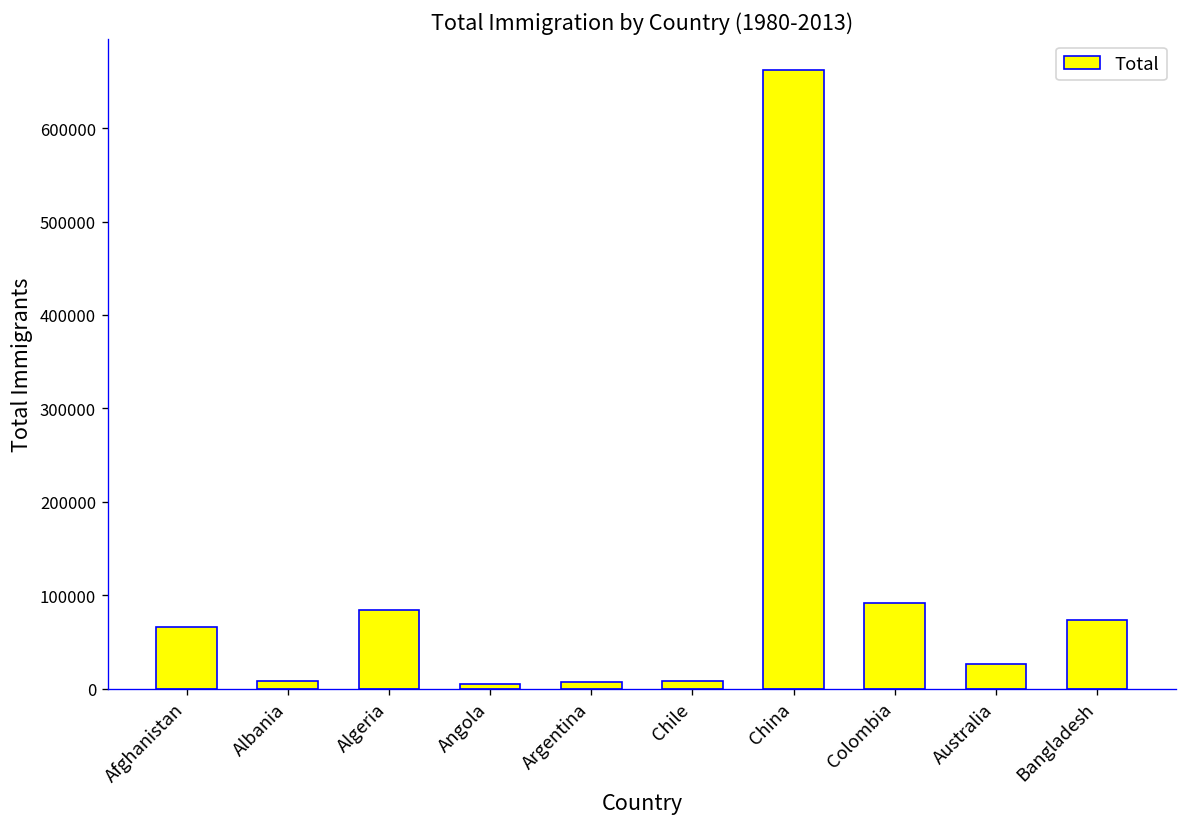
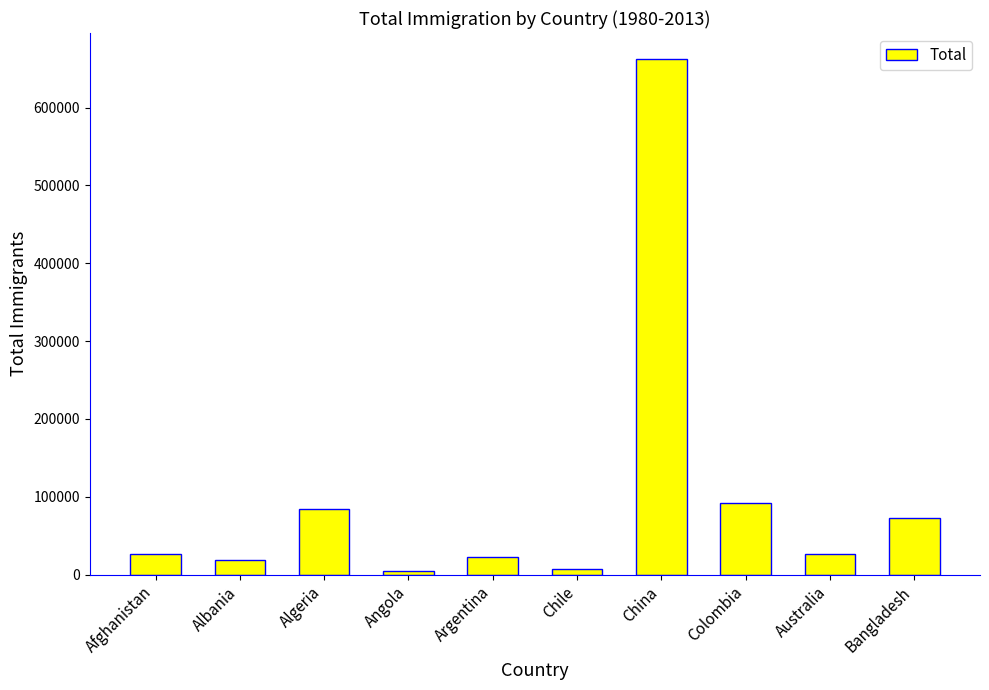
Afghanistan: 70000 -> 30000
Albania: 10000 -> 20000
Argentina: 10000 -> 20000
